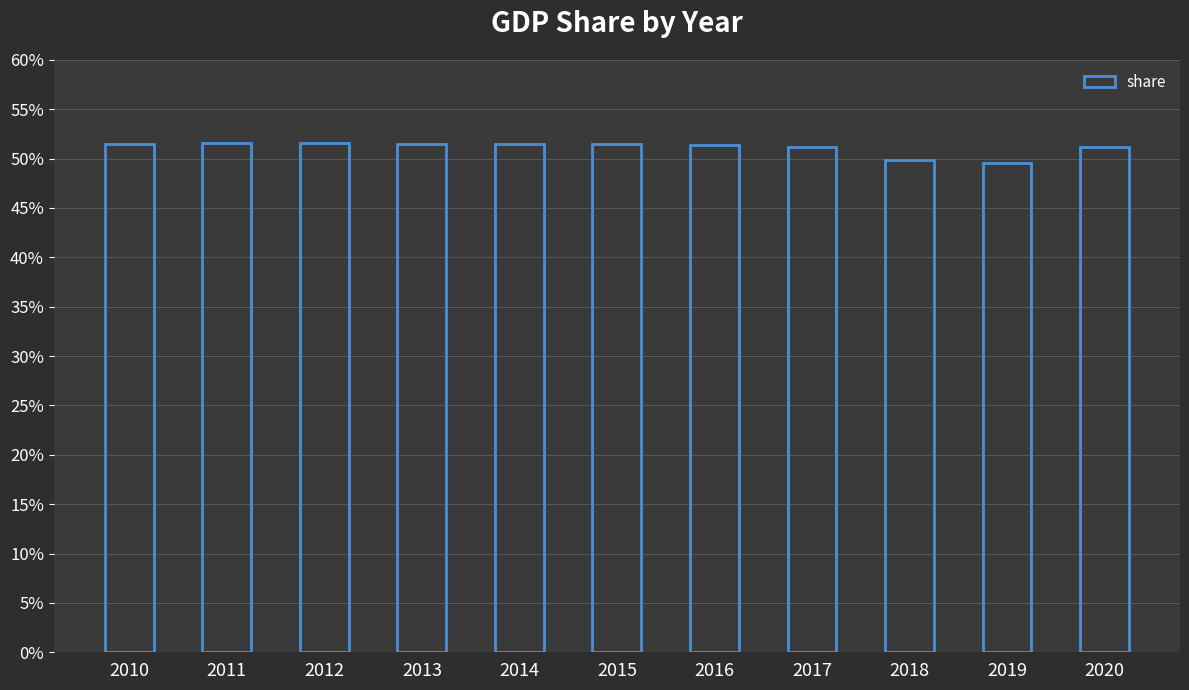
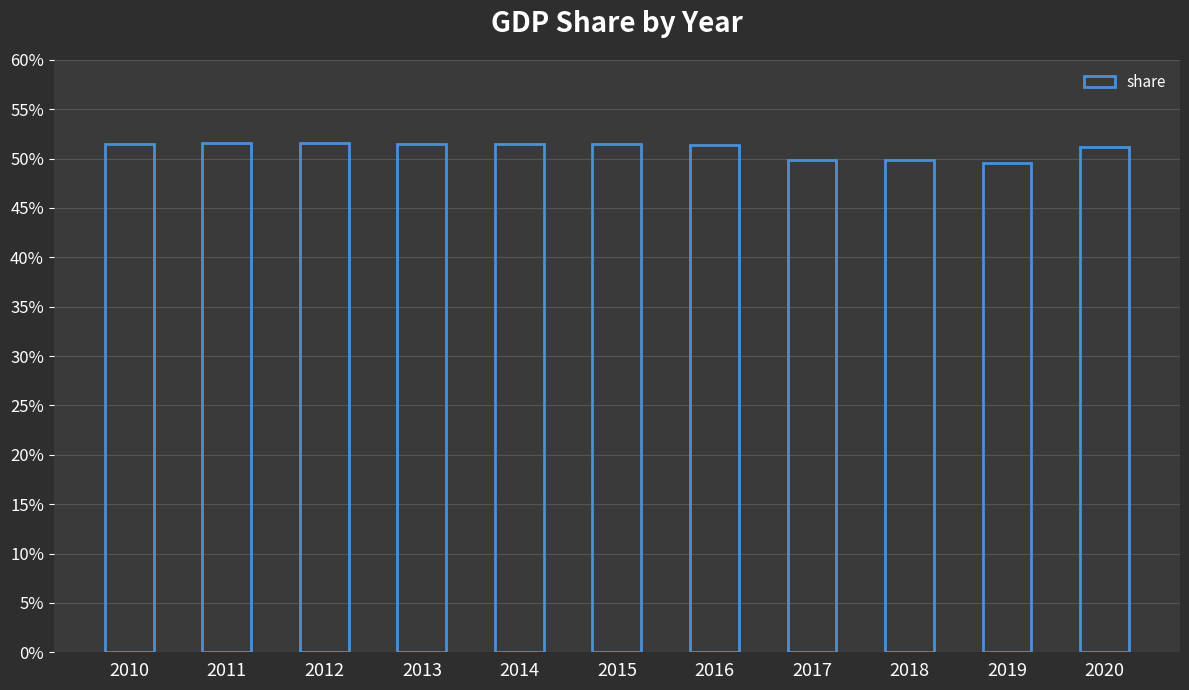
2017: 51% -> 50%
